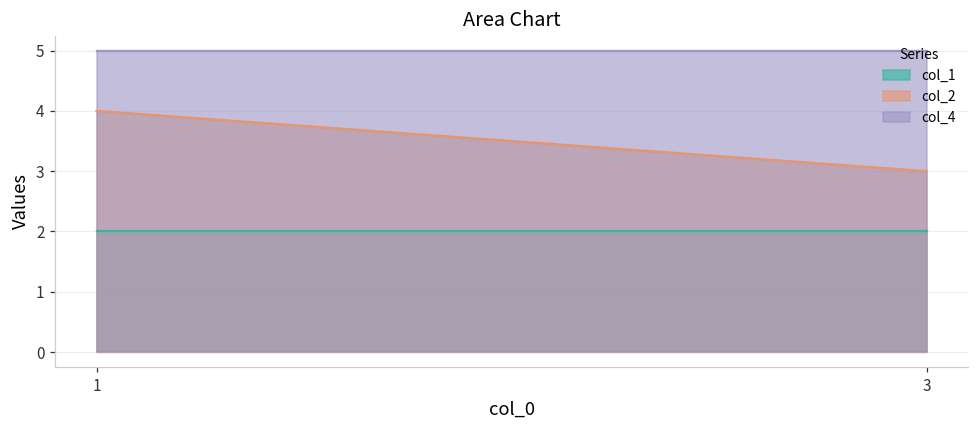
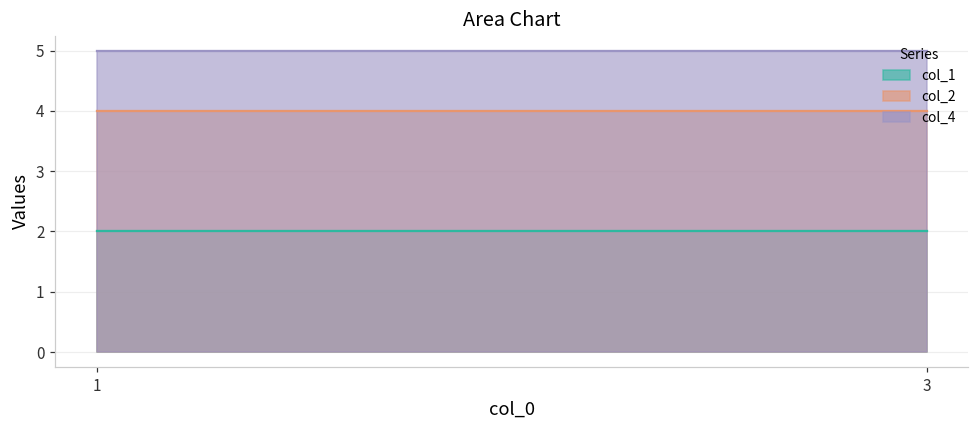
col_2, 3: 3 -> 4
